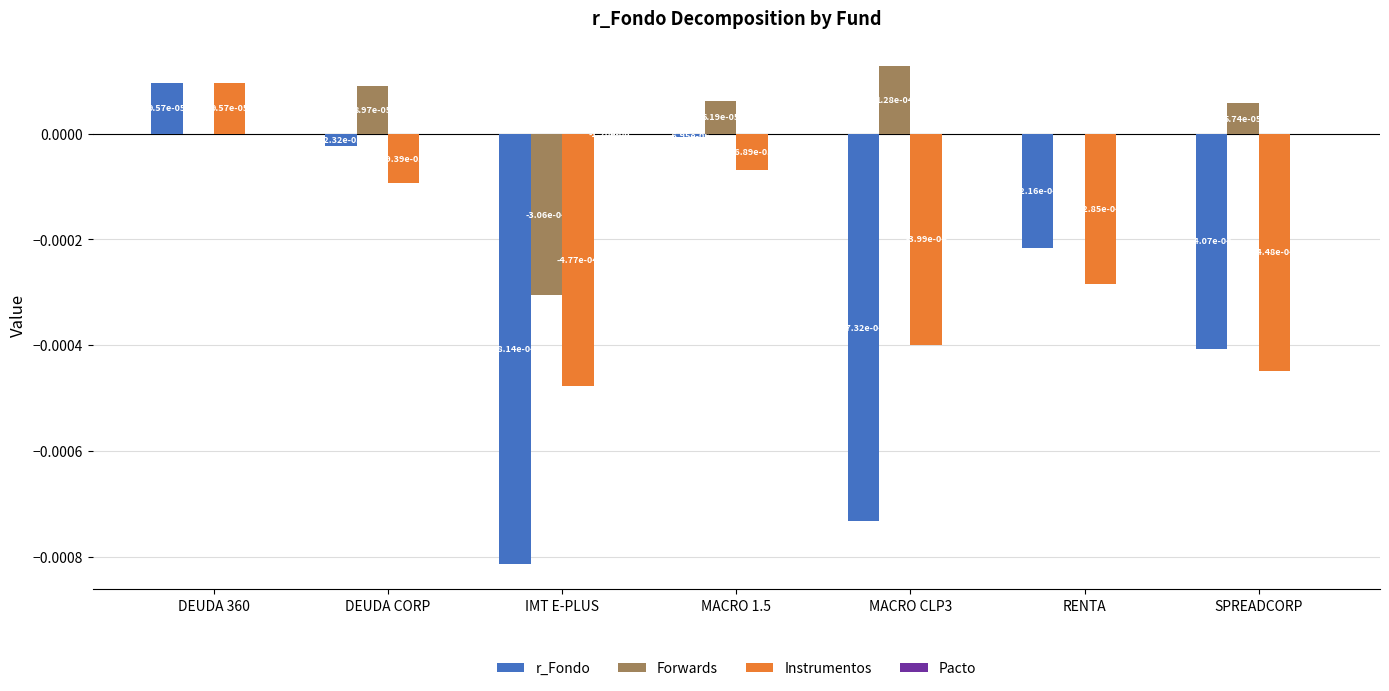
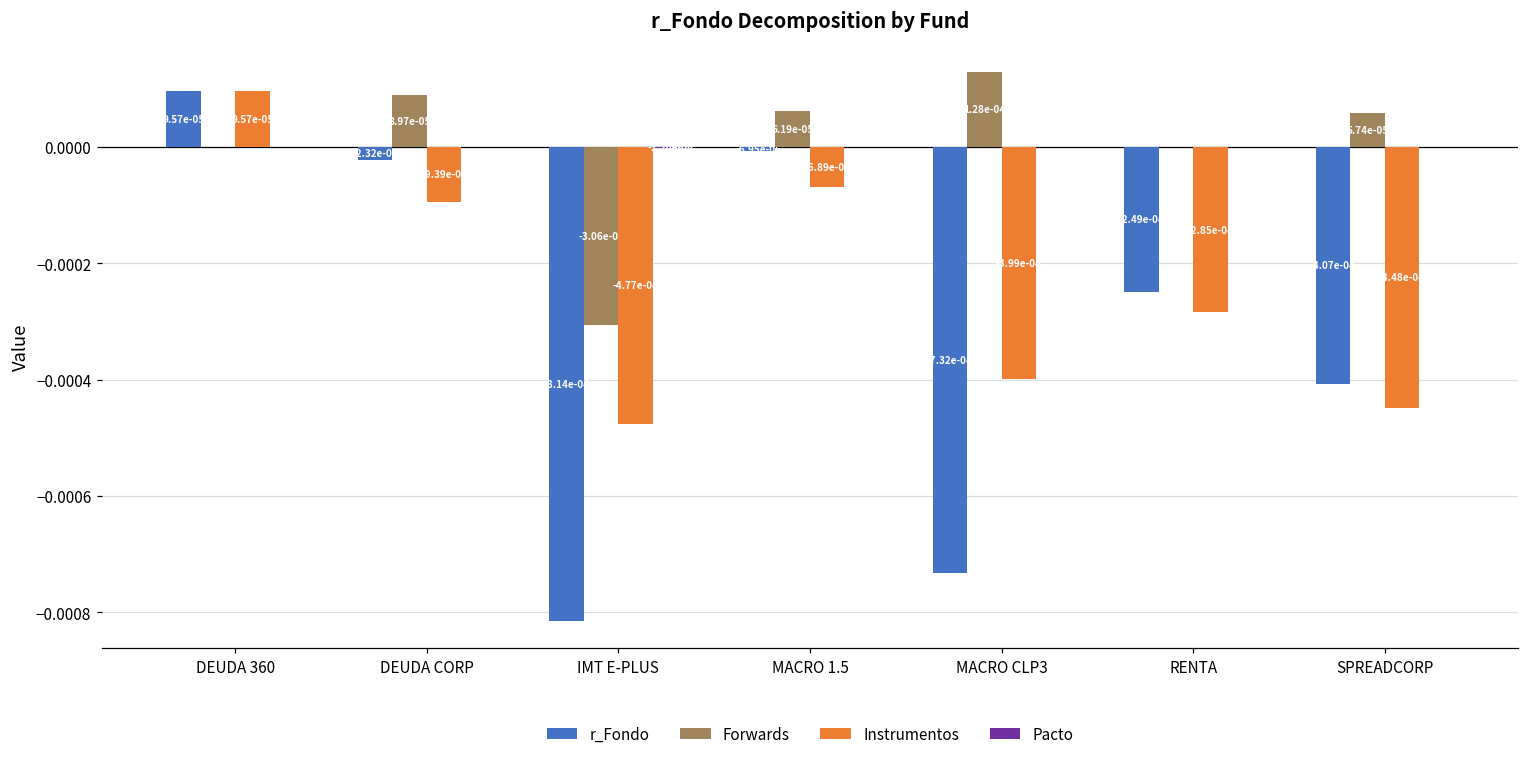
r_Fondo, RENTA: -2.16e-04 -> -2.49e-04
